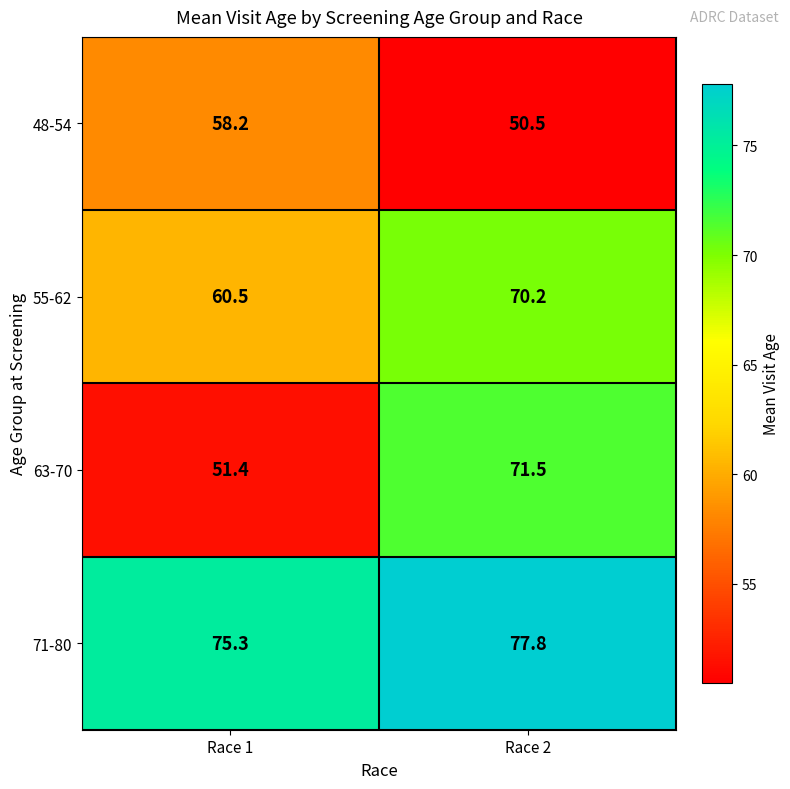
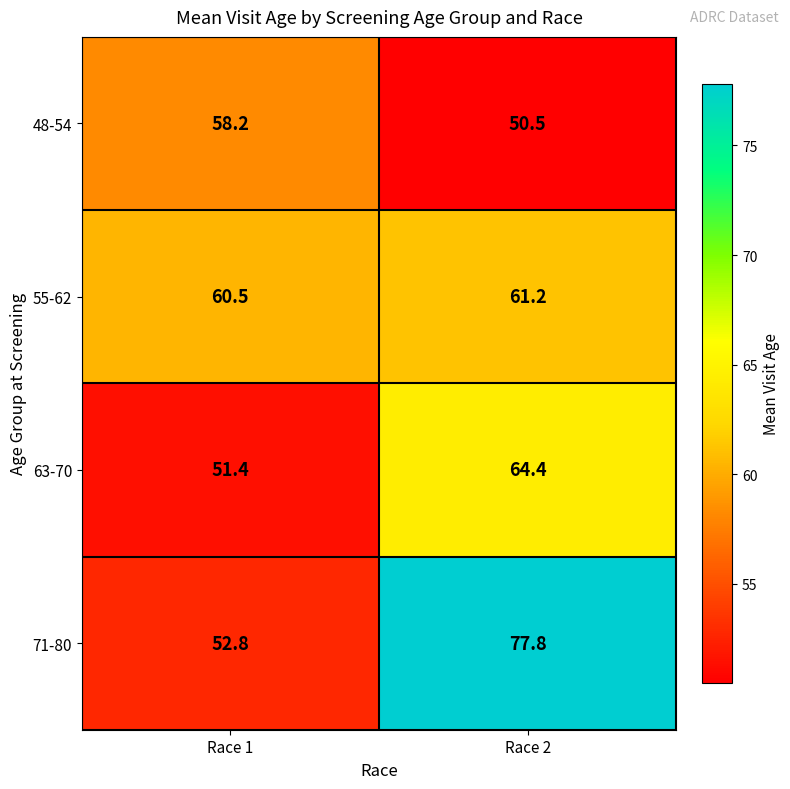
55-62, Race 2: 70.2 -> 61.2
63-70, Race 2: 71.5 -> 64.4
71-80, Race 1: 75.3 -> 52.8
